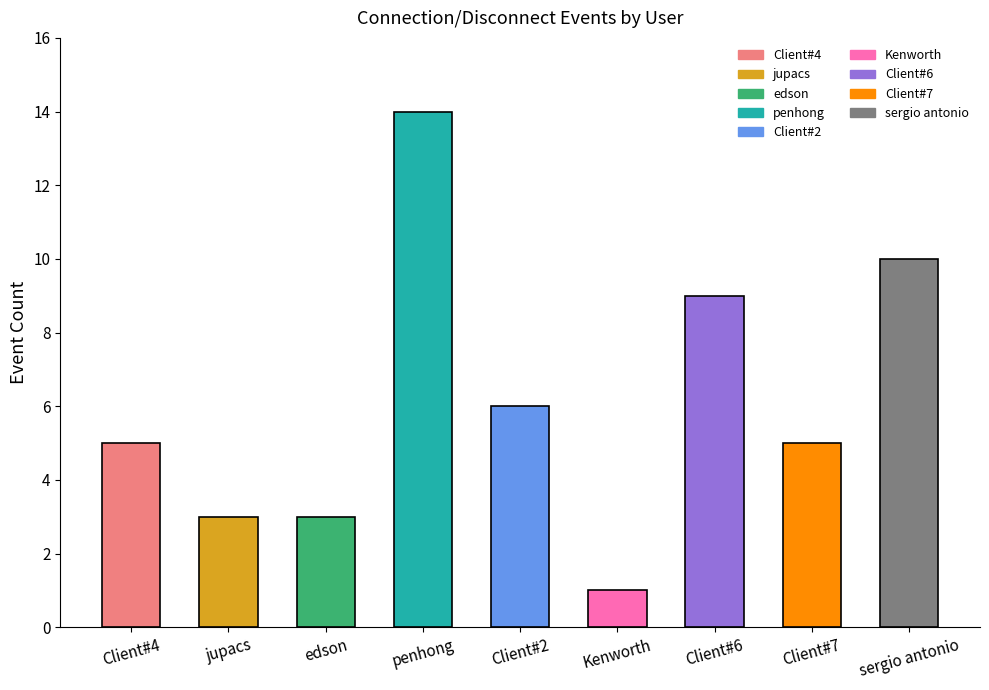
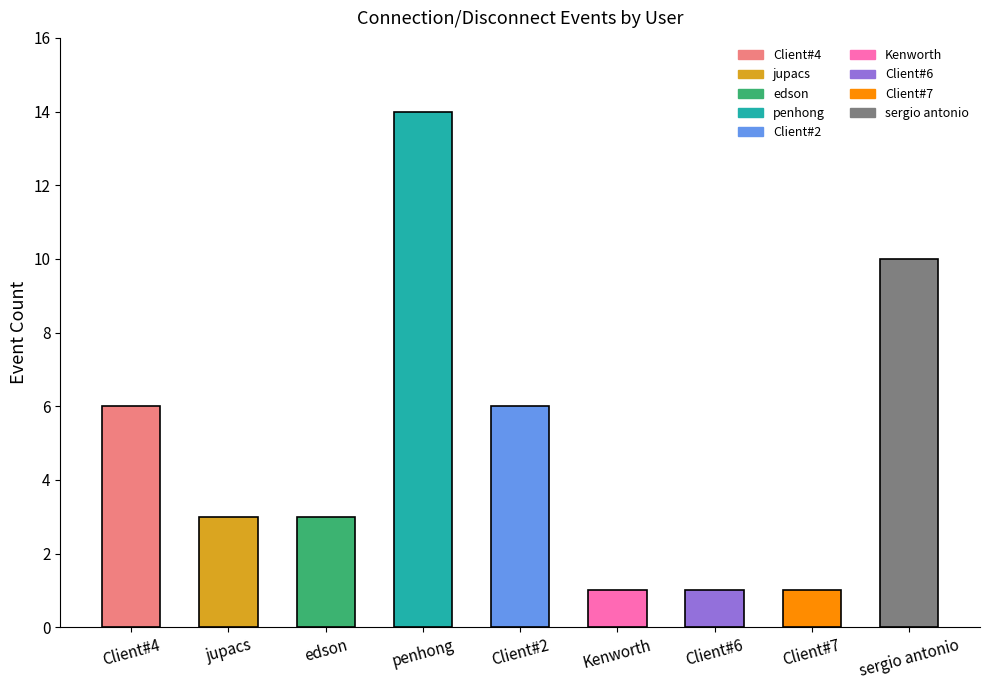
Client#4: 5 -> 6
Client#6: 9 -> 1
Client#7: 5 -> 1
